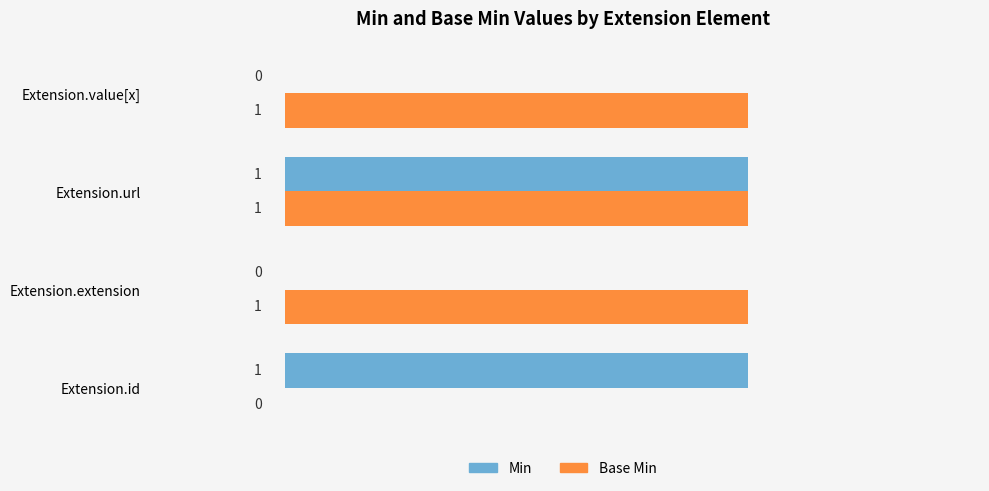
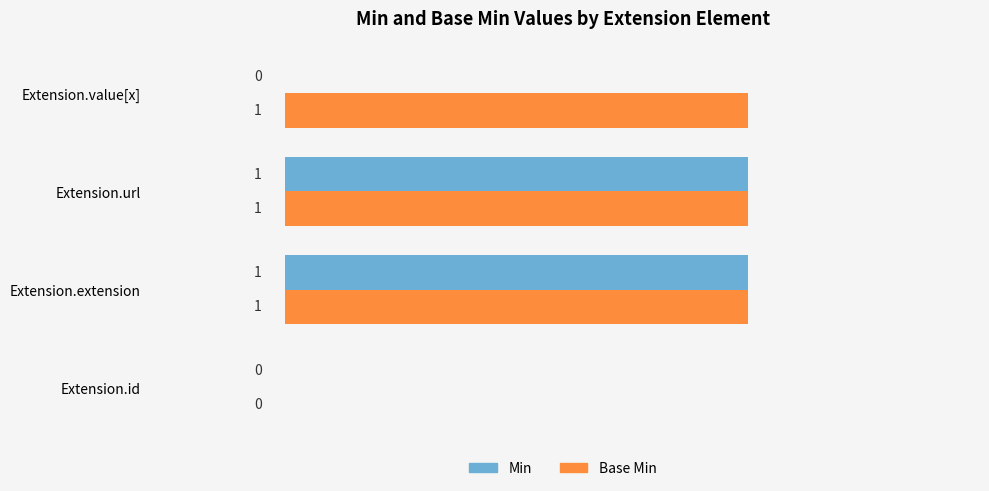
Min, Extension.extension: 0 -> 1
Min, Extension.id: 1 -> 0
